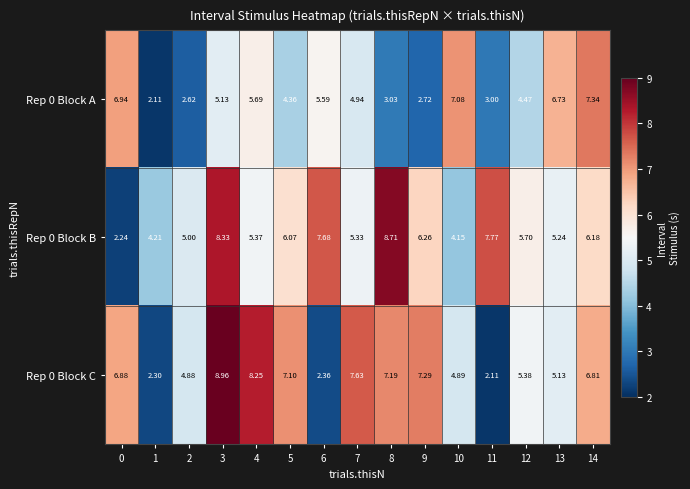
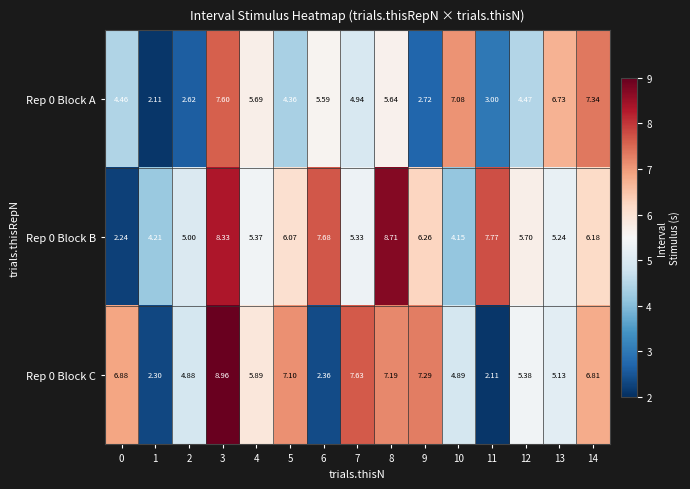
Rep 0 Block A, 0: 6.94 -> 4.46
Rep 0 Block A, 3: 5.13 -> 7.60
Rep 0 Block A, 8: 3.03 -> 5.64
Rep 0 Block C, 4: 8.25 -> 5.89
